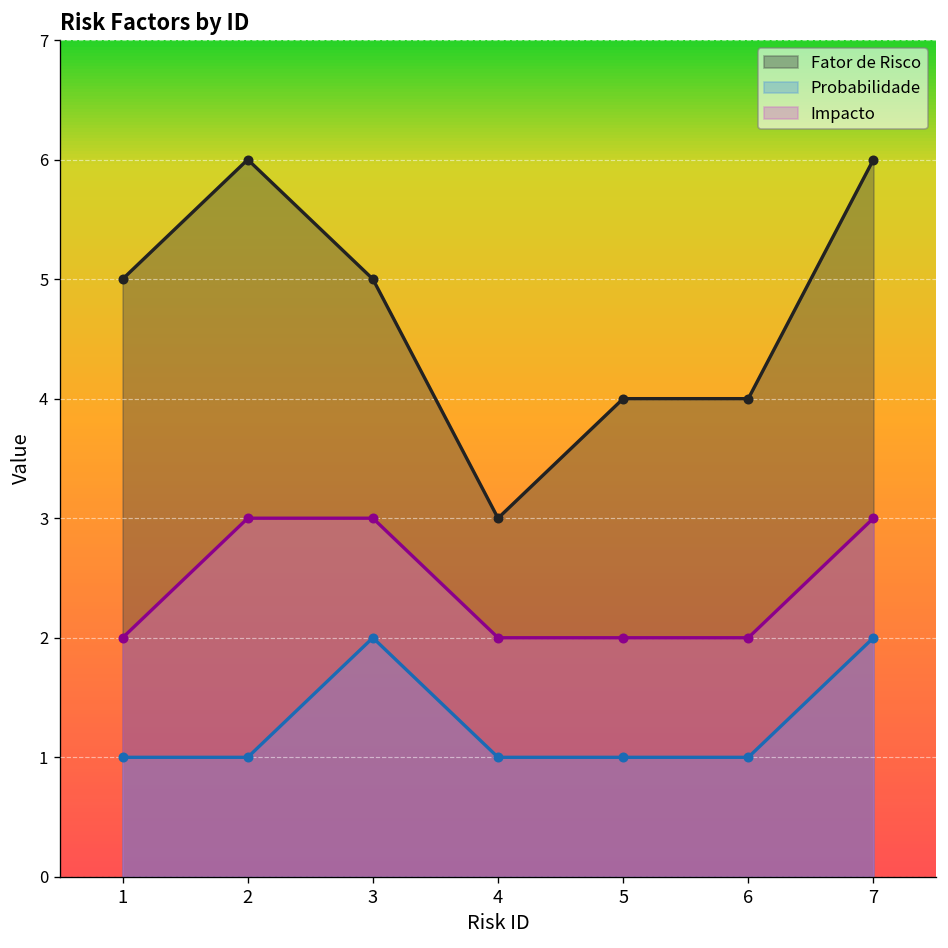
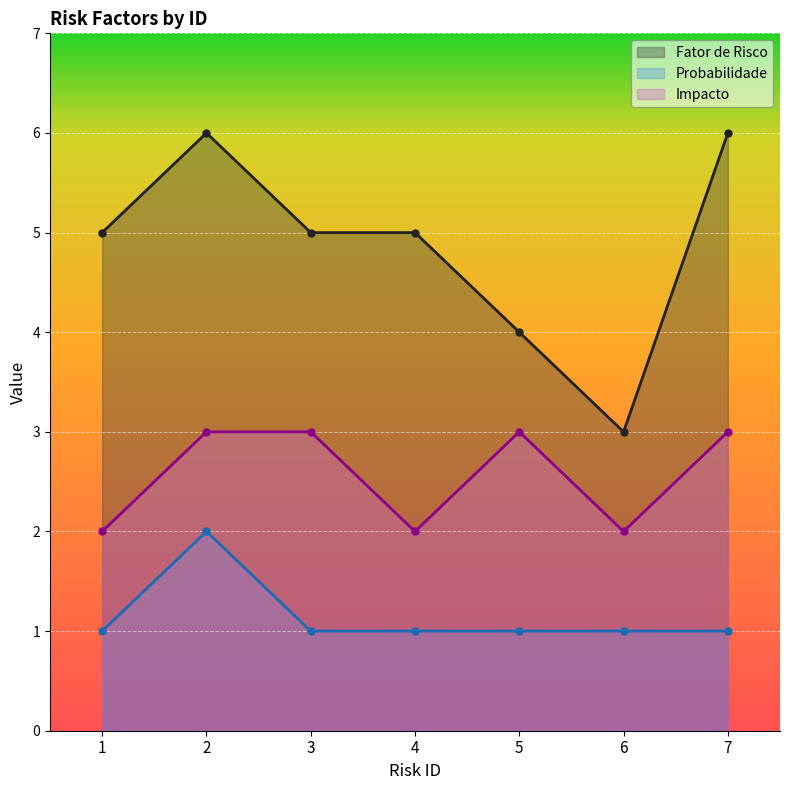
Probabilidade, 2: 1 -> 2
Probabilidade, 3: 2 -> 1
Fator de Risco, 4: 3 -> 5
Impacto, 5: 2 -> 3
Fator de Risco, 6: 4 -> 3
Probabilidade, 7: 2 -> 1
